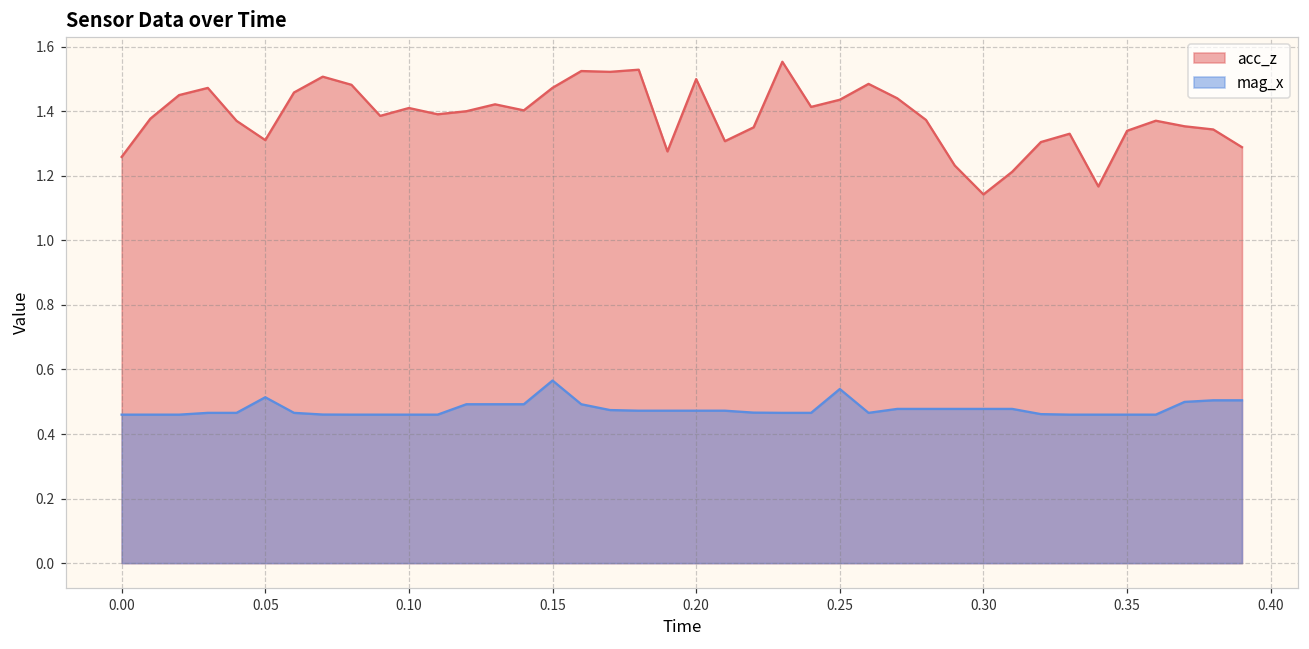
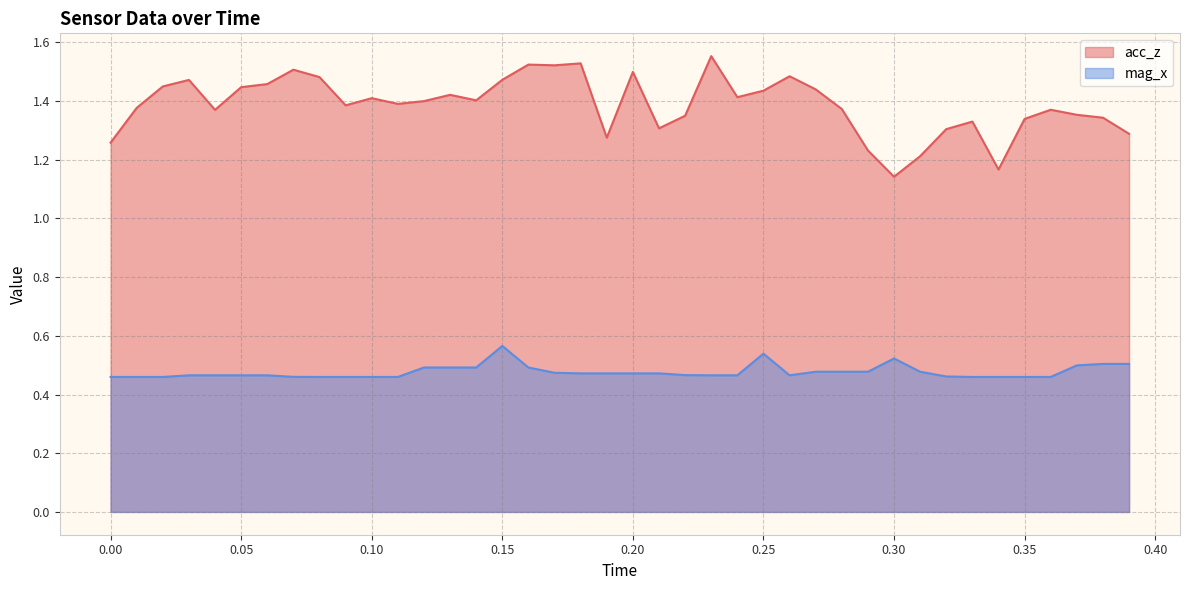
acc_z, 0.05: 1.31 -> 1.45
mag_x, 0.05: 0.51 -> 0.47
mag_x, 0.30: 0.48 -> 0.52
